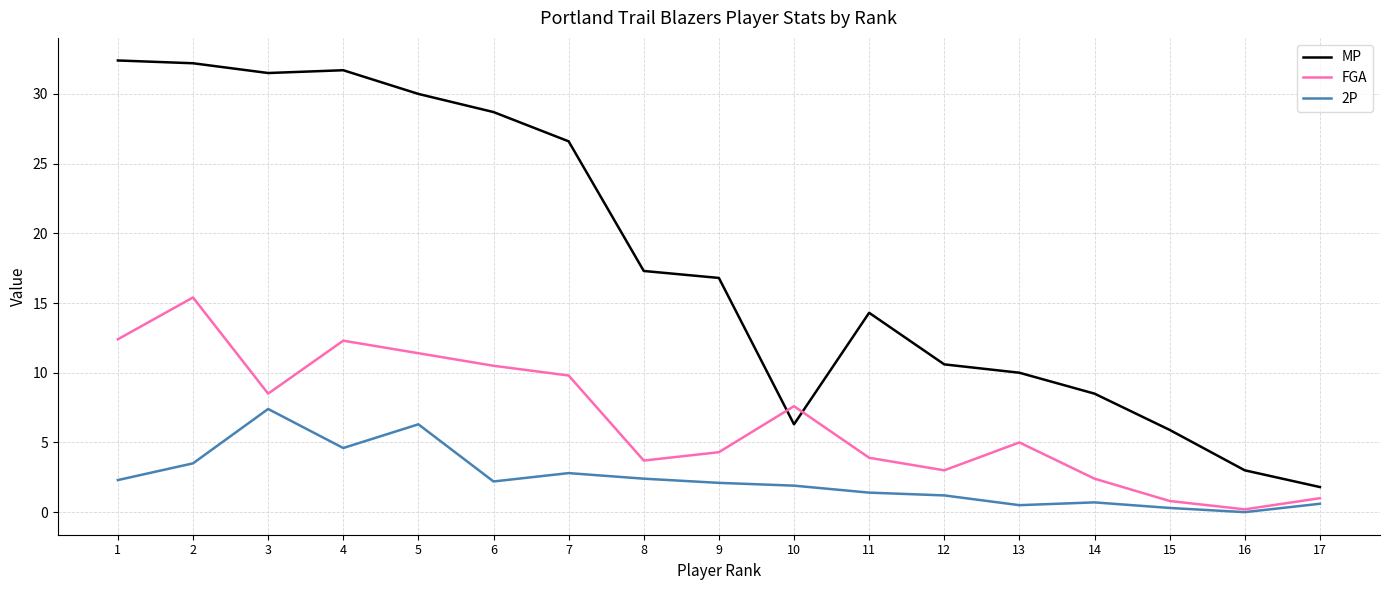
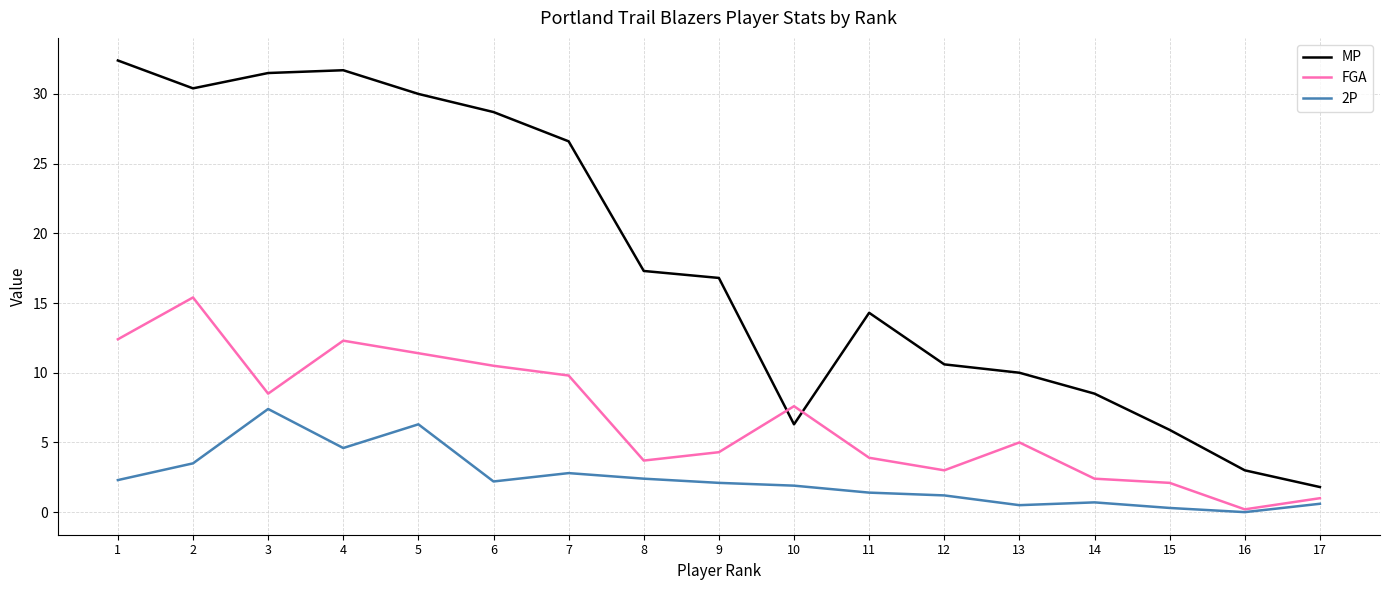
MP, 2: 32.2 -> 30.4
FGA, 15: 0.8 -> 2.1
